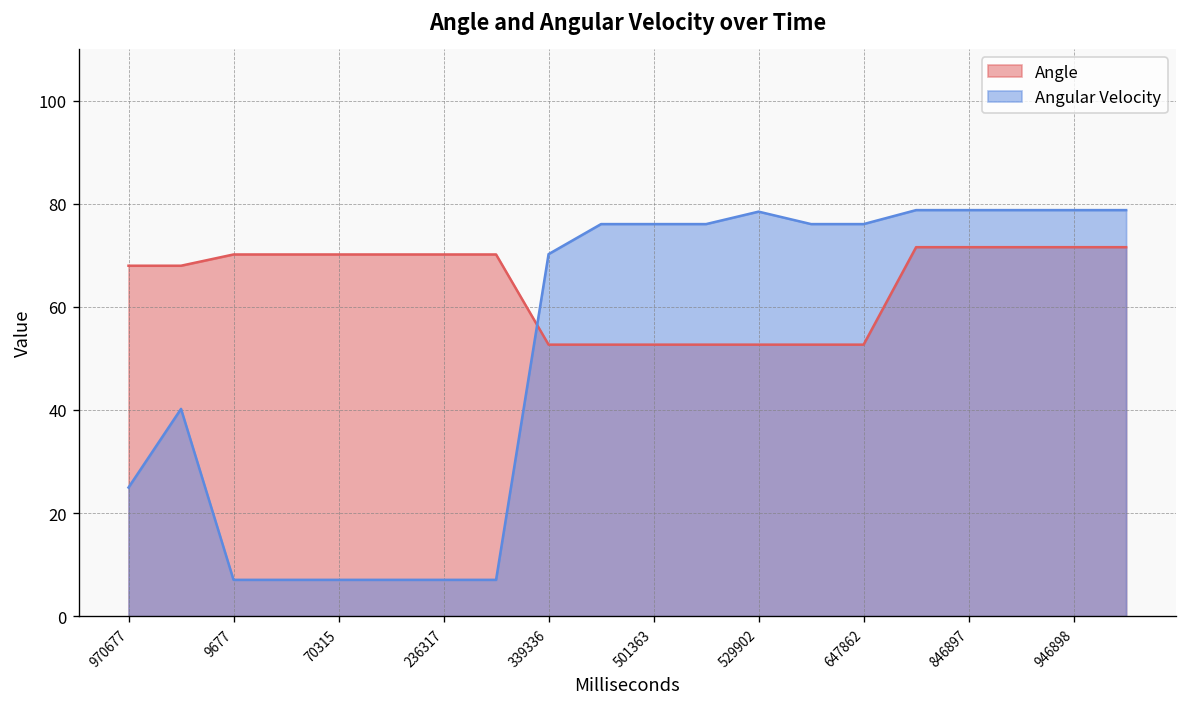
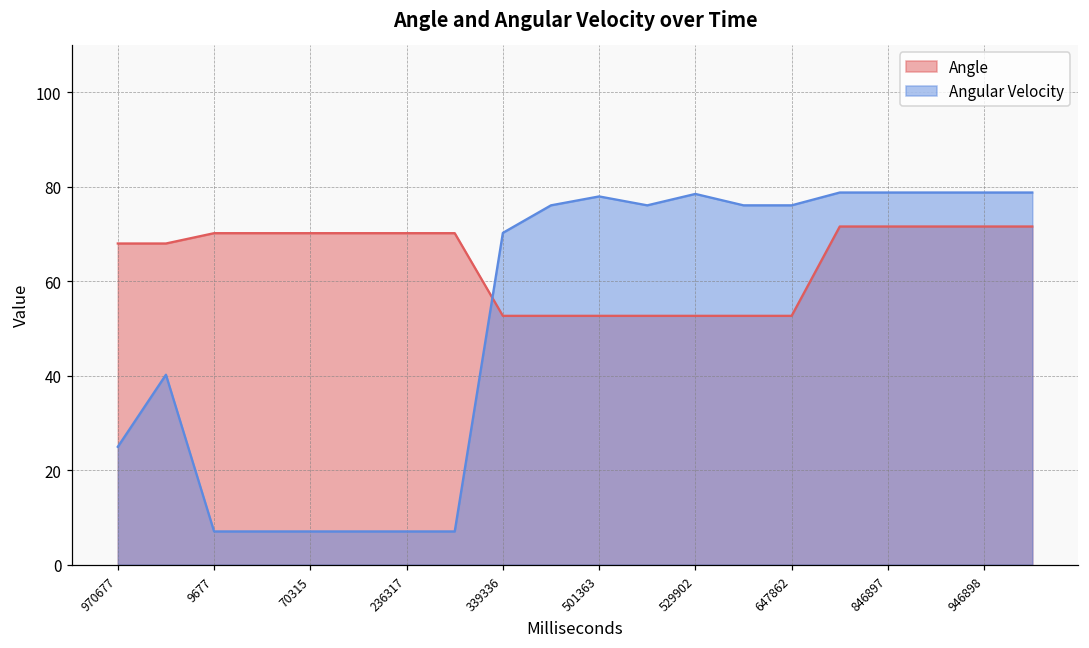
Angular Velocity, 501363: 76 -> 78
